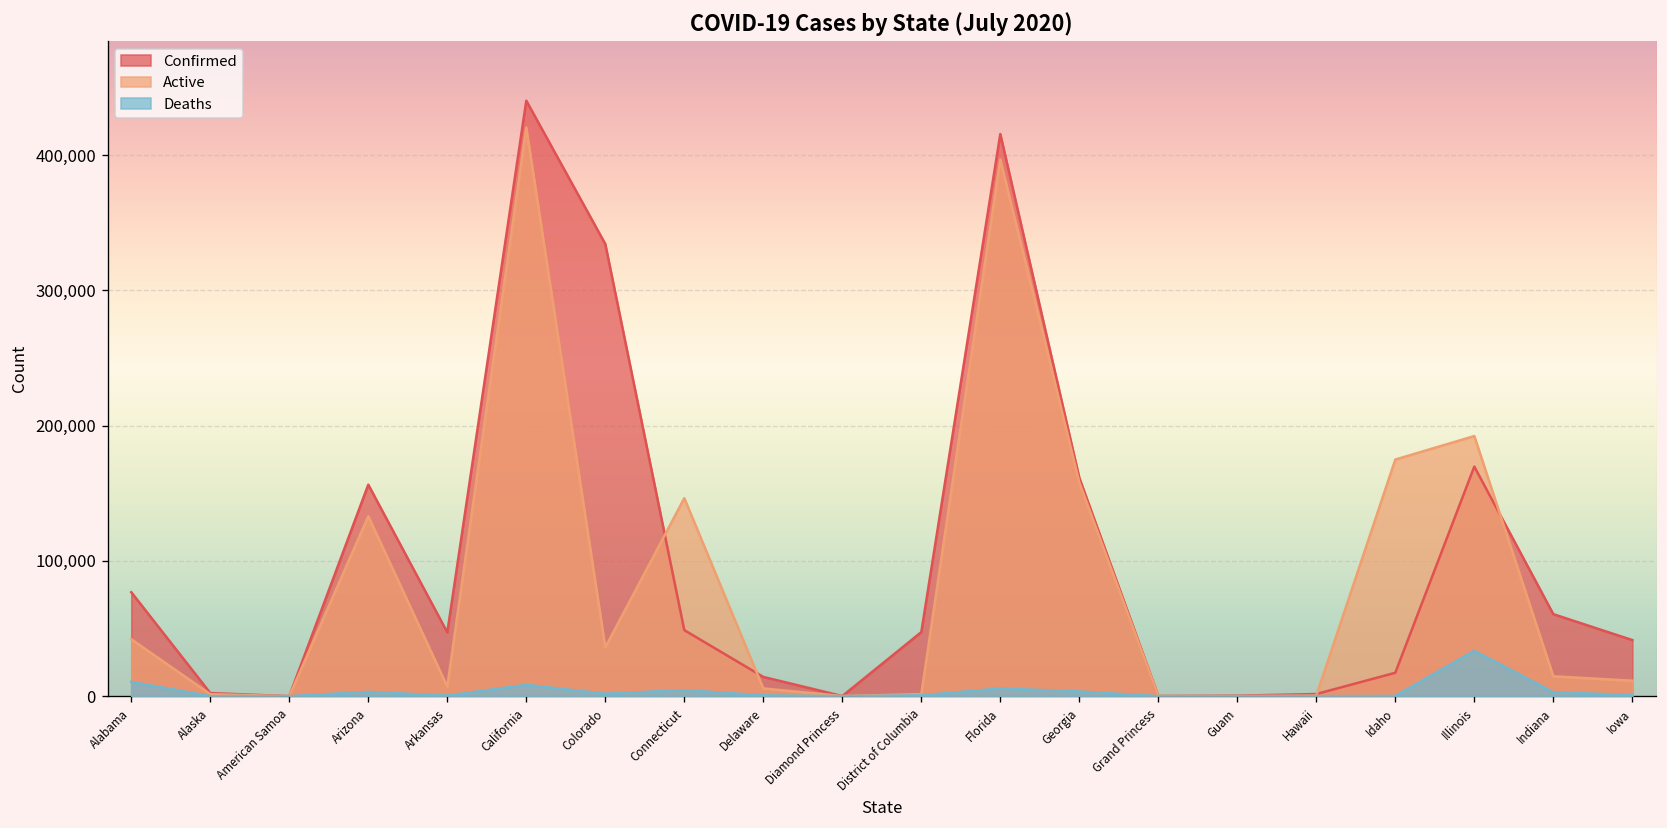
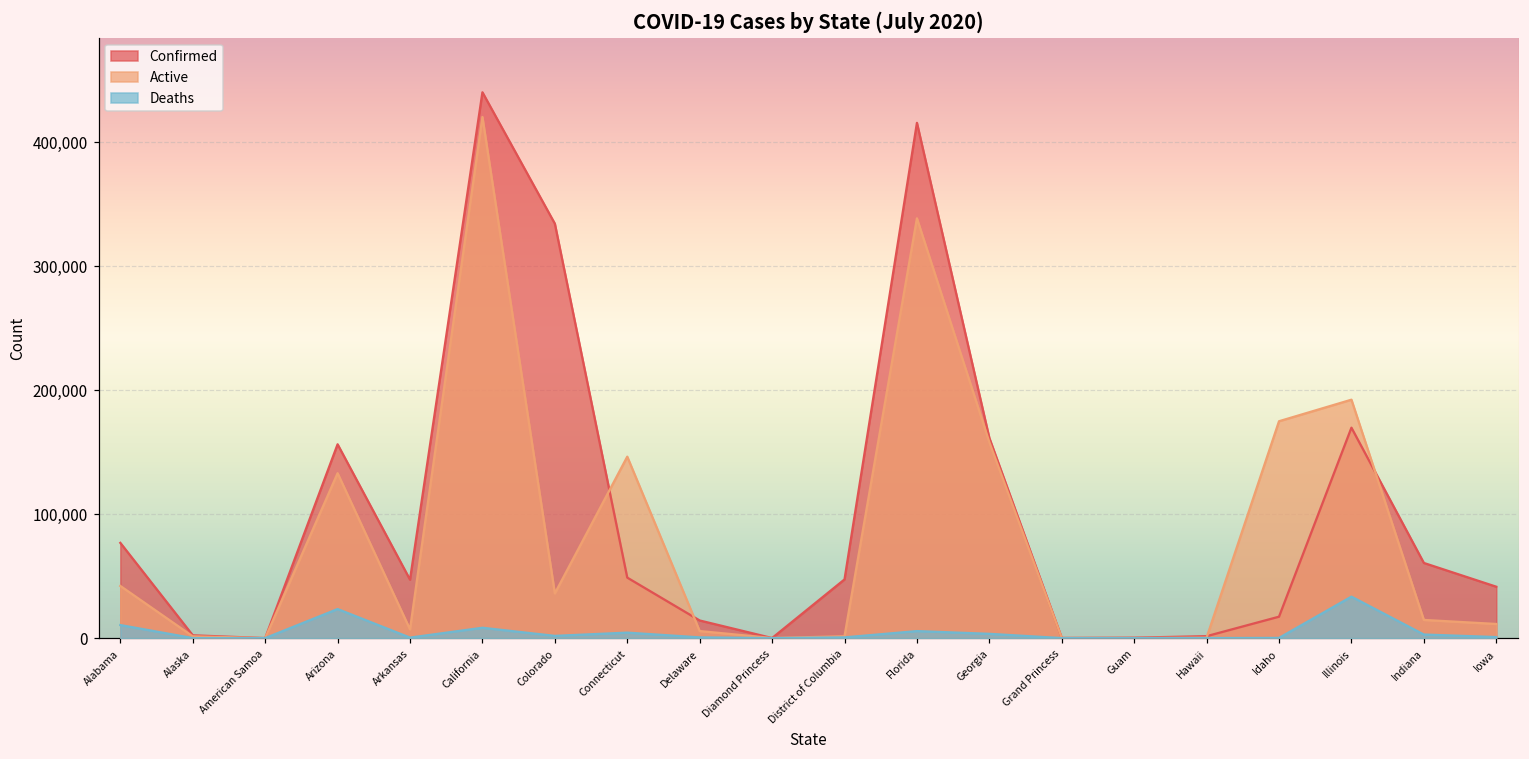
Deaths, Arizona: 3,000 -> 23,000
Active, Florida: 397,000 -> 339,000
